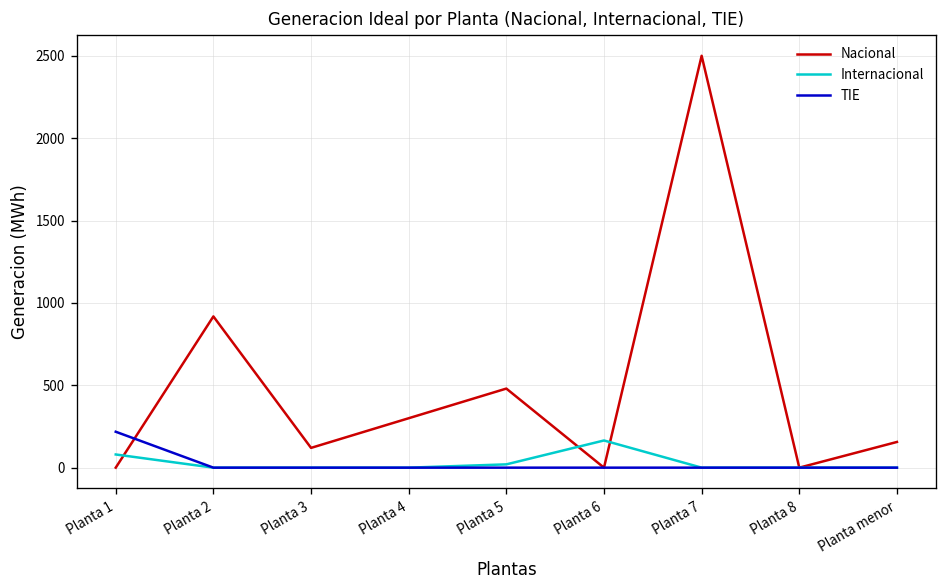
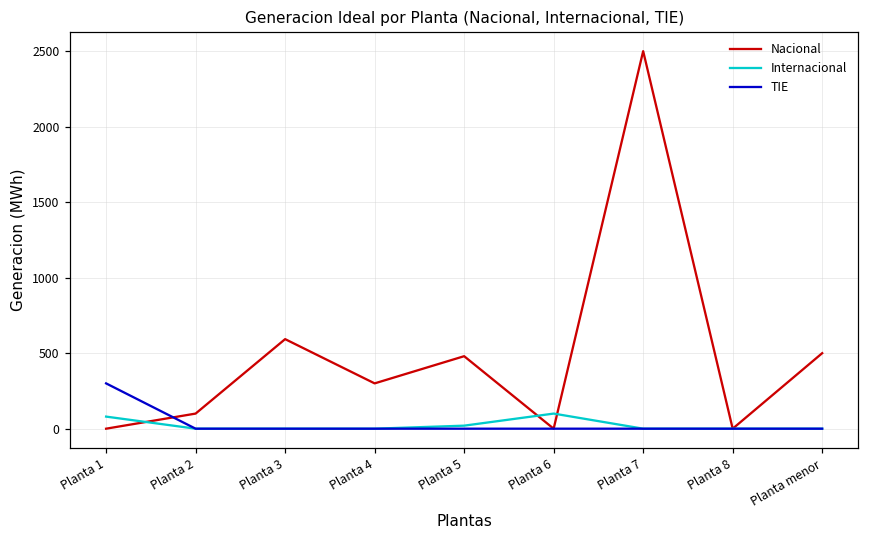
TIE, Planta 1: 220 -> 300
Nacional, Planta 2: 920 -> 100
Nacional, Planta 3: 120 -> 590
Internacional, Planta 6: 170 -> 100
Nacional, Planta menor: 160 -> 500
